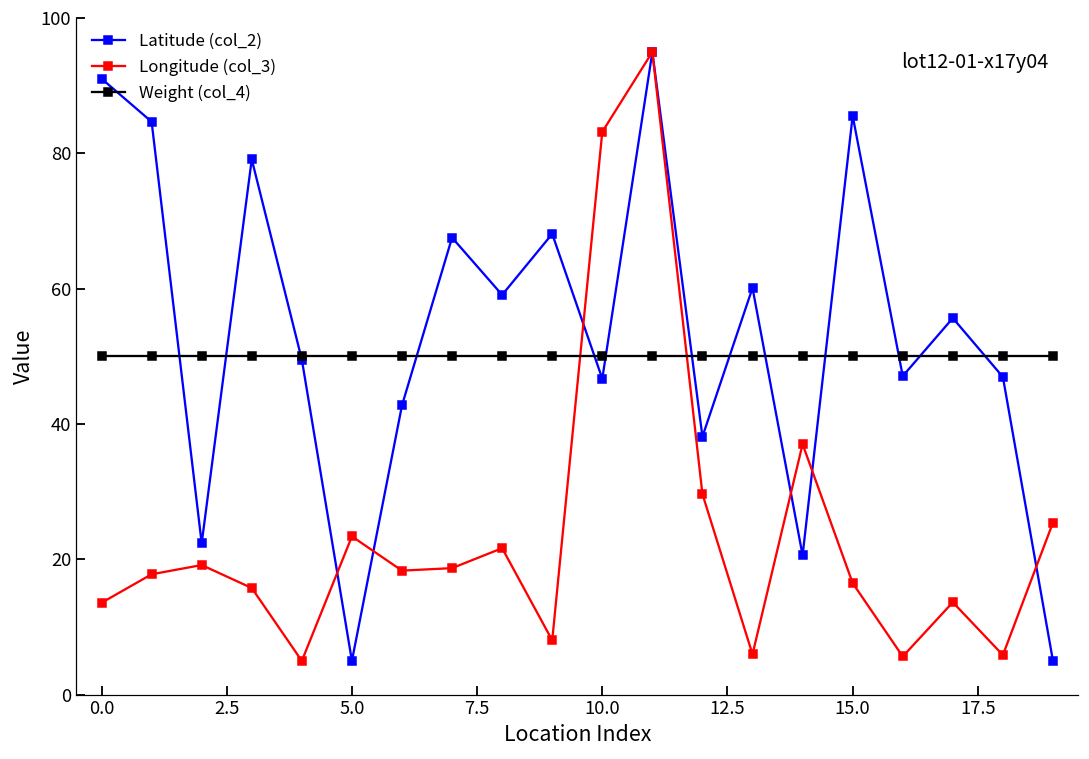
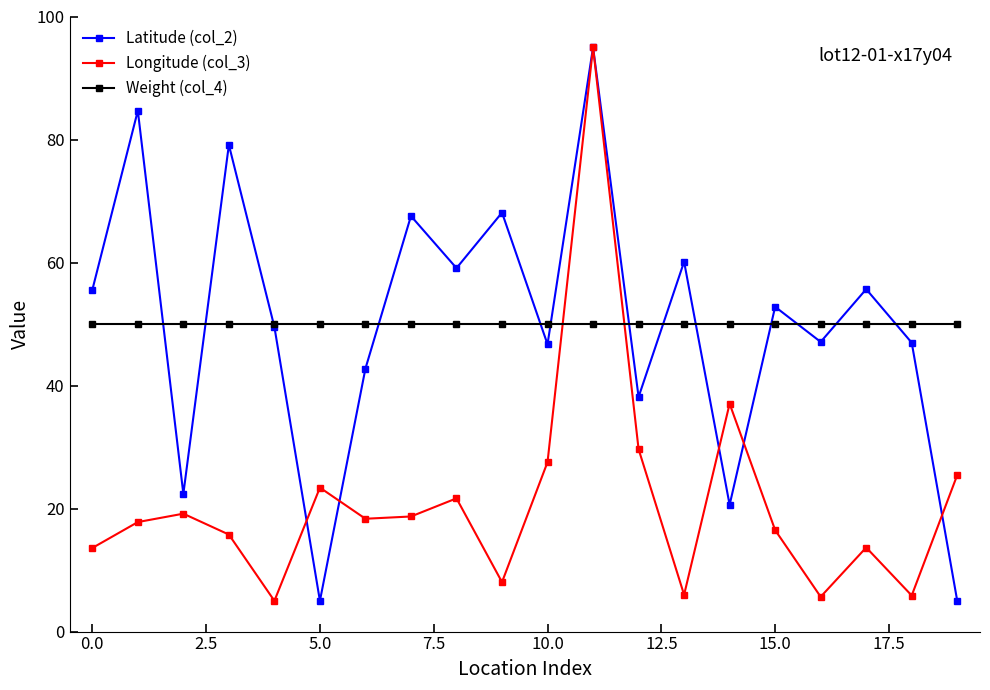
Latitude (col_2), 0.0: 91 -> 56
Longitude (col_3), 10.0: 83 -> 28
Latitude (col_2), 15.0: 86 -> 53
